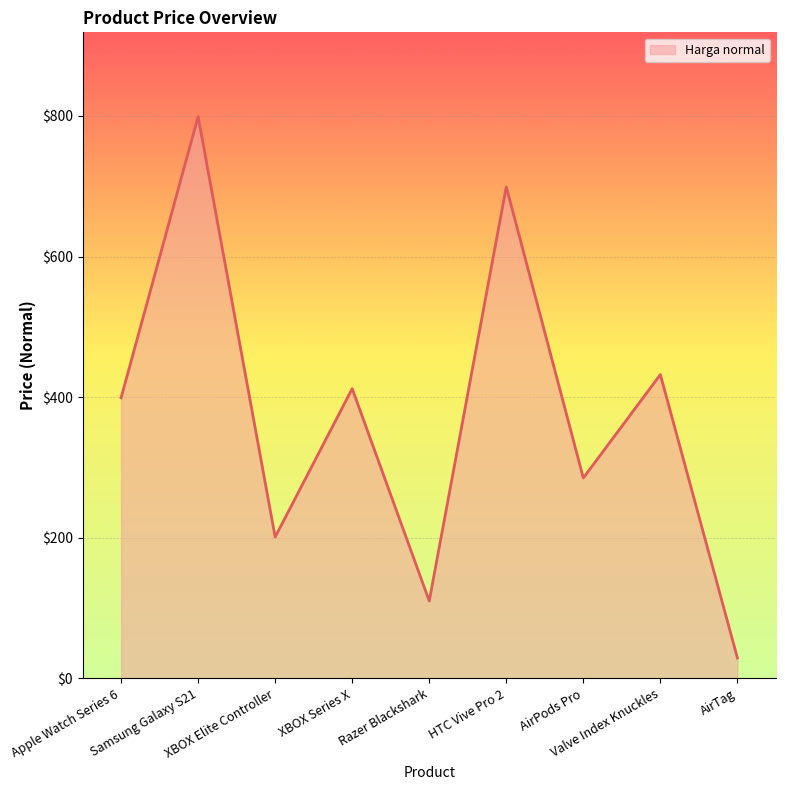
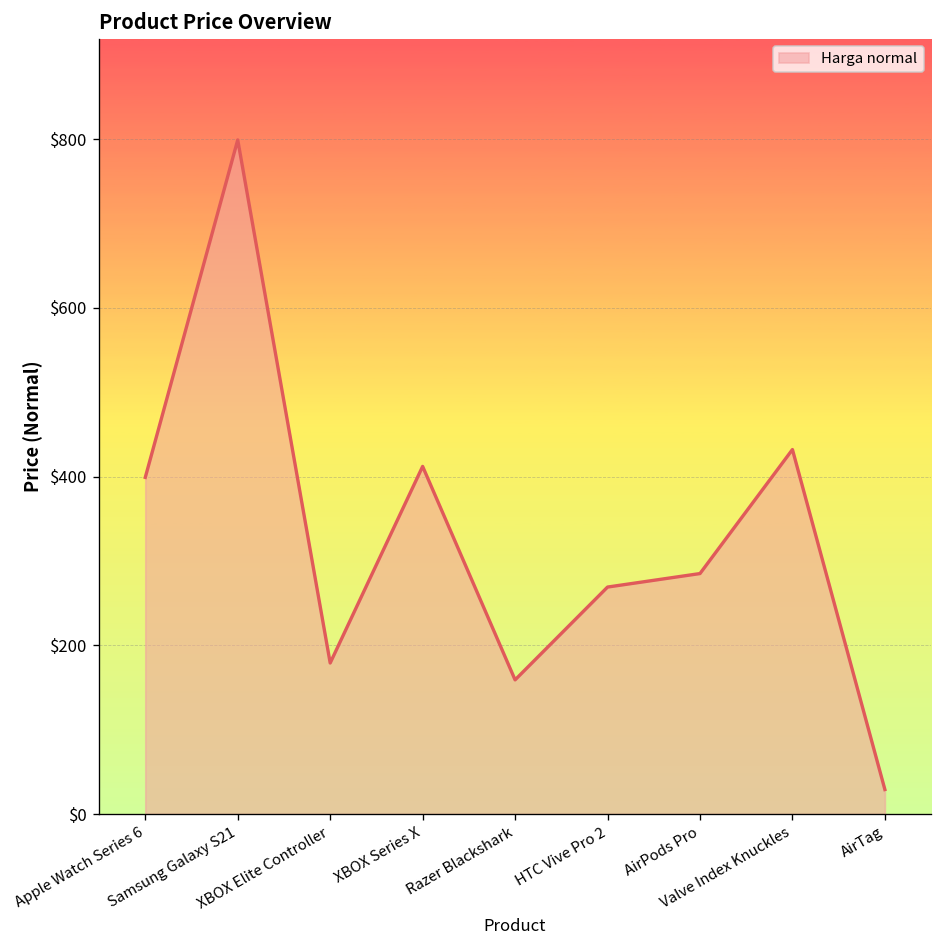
XBOX Elite Controller: $200 -> $180
Razer Blackshark: $110 -> $160
HTC Vive Pro 2: $700 -> $270
